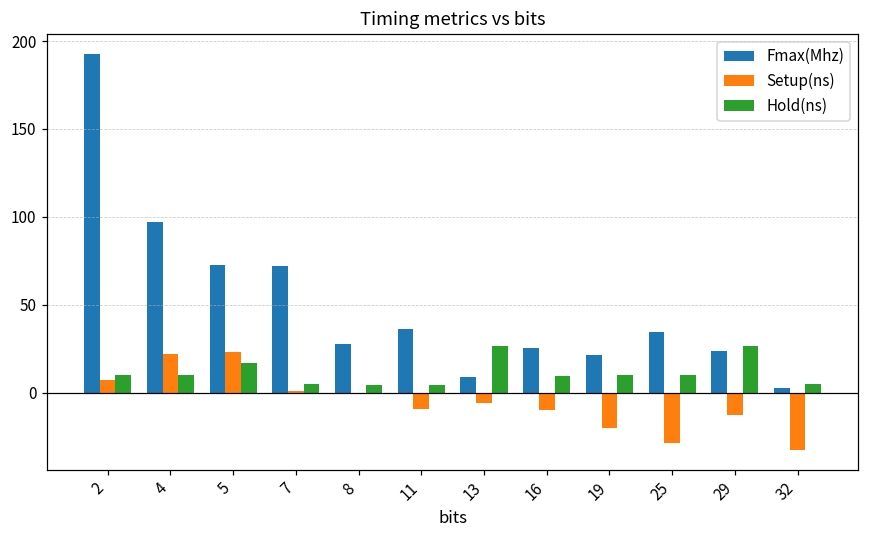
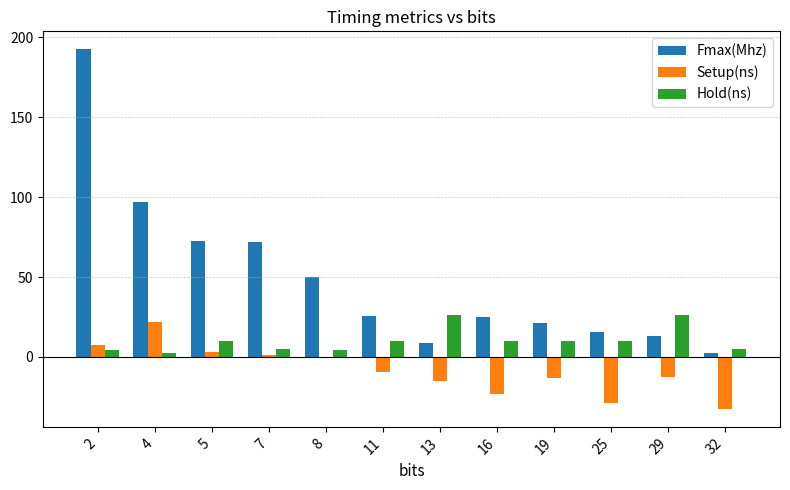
Hold(ns), 2: 10 -> 4
Hold(ns), 4: 10 -> 3
Setup(ns), 5: 23 -> 3
Hold(ns), 5: 17 -> 10
Fmax(Mhz), 8: 28 -> 50
Fmax(Mhz), 11: 36 -> 26
Hold(ns), 11: 4 -> 10
Setup(ns), 13: -6 -> -15
Setup(ns), 16: -10 -> -23
Setup(ns), 19: -20 -> -13
Fmax(Mhz), 25: 35 -> 16
Fmax(Mhz), 29: 24 -> 13
